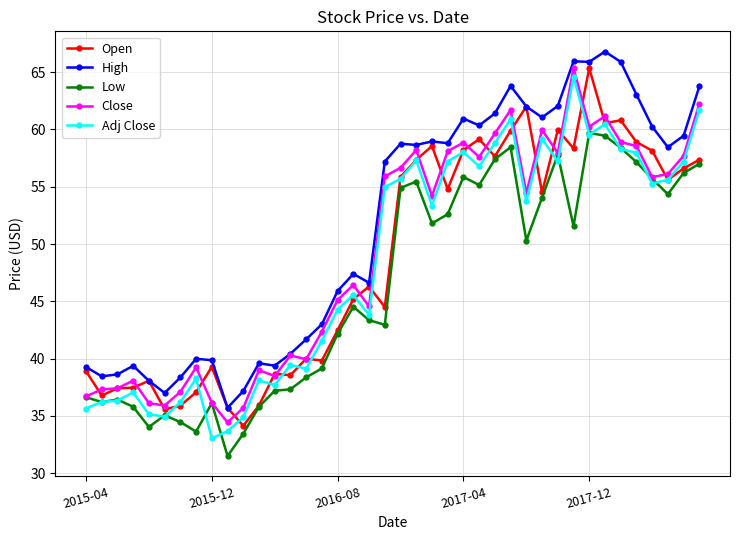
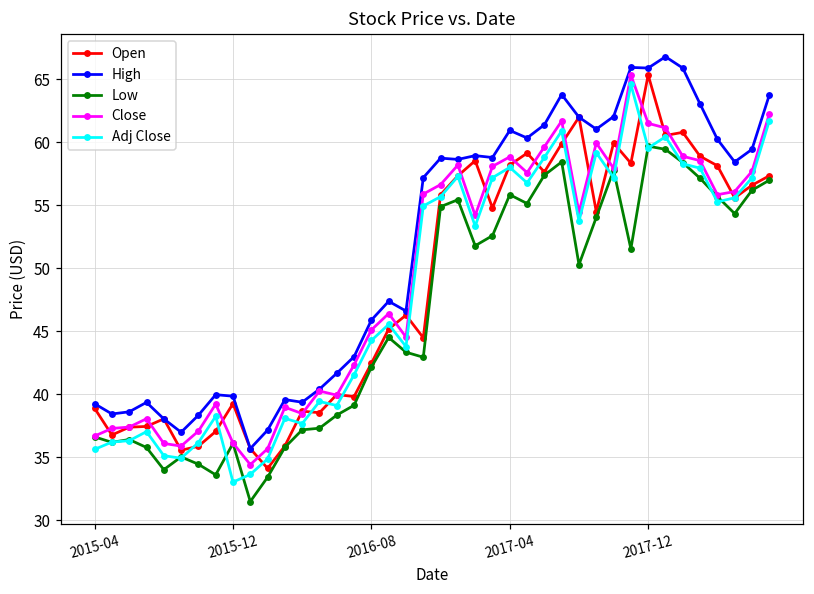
Close, 2017-12: 60.3 -> 61.5
